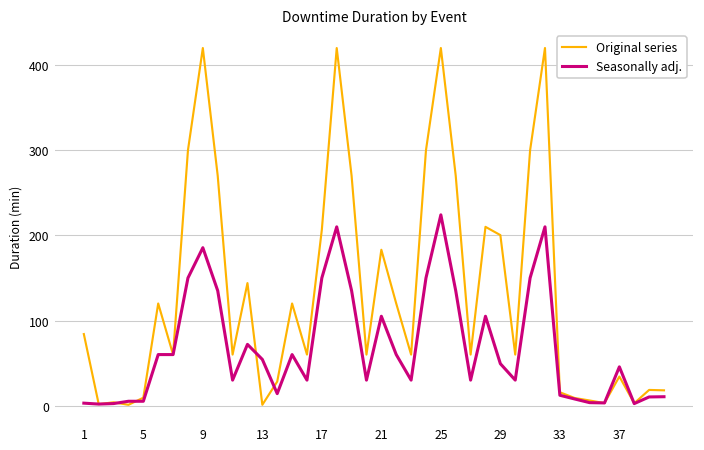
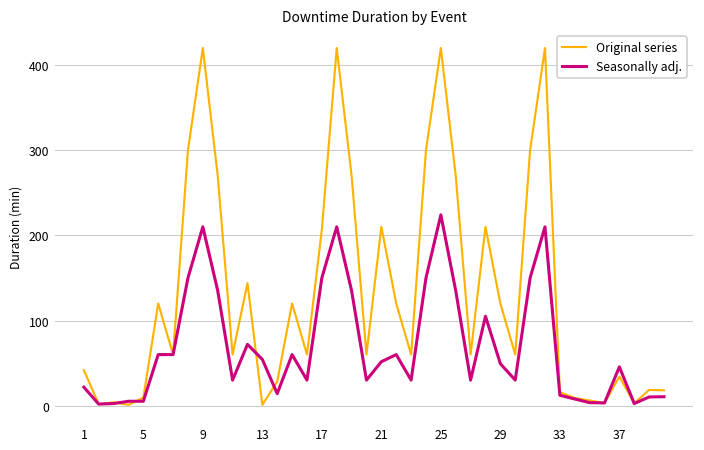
Original series, 1: 80 -> 40
Seasonally adj., 1: 0 -> 20
Seasonally adj., 9: 190 -> 210
Original series, 21: 180 -> 210
Seasonally adj., 21: 110 -> 50
Original series, 29: 200 -> 120
